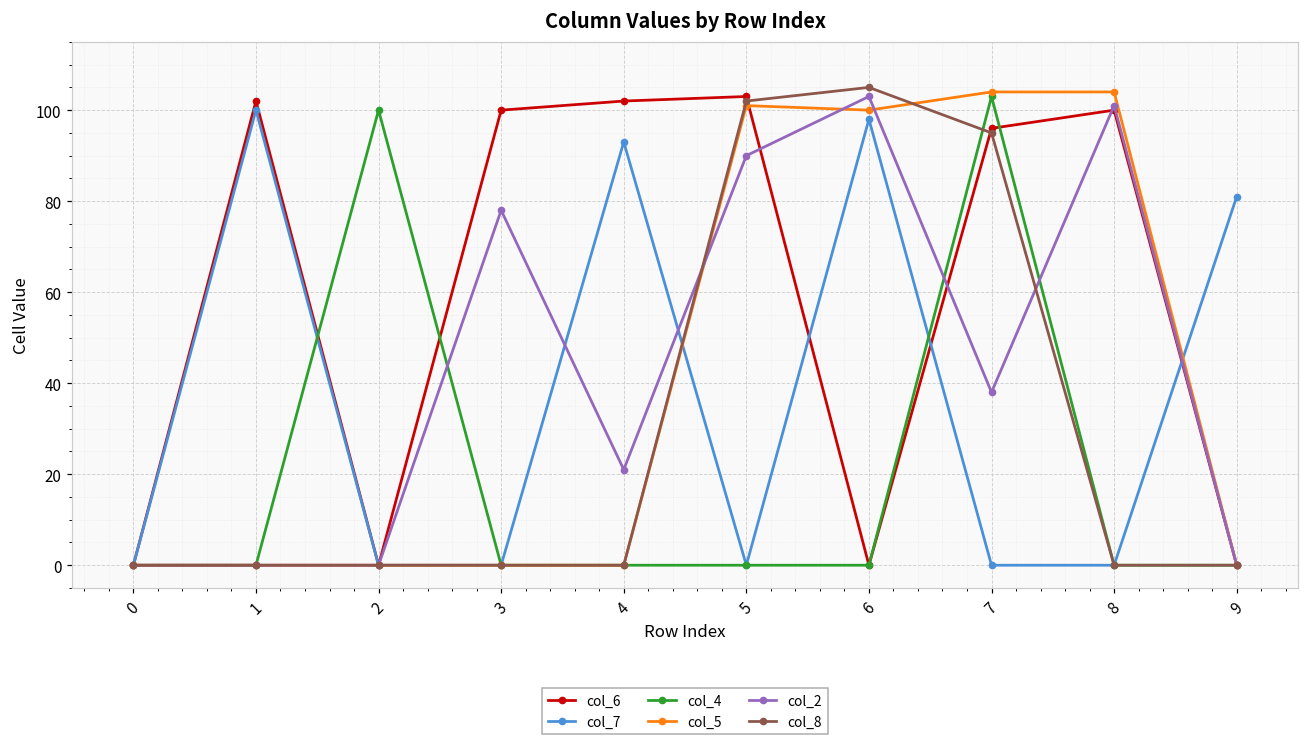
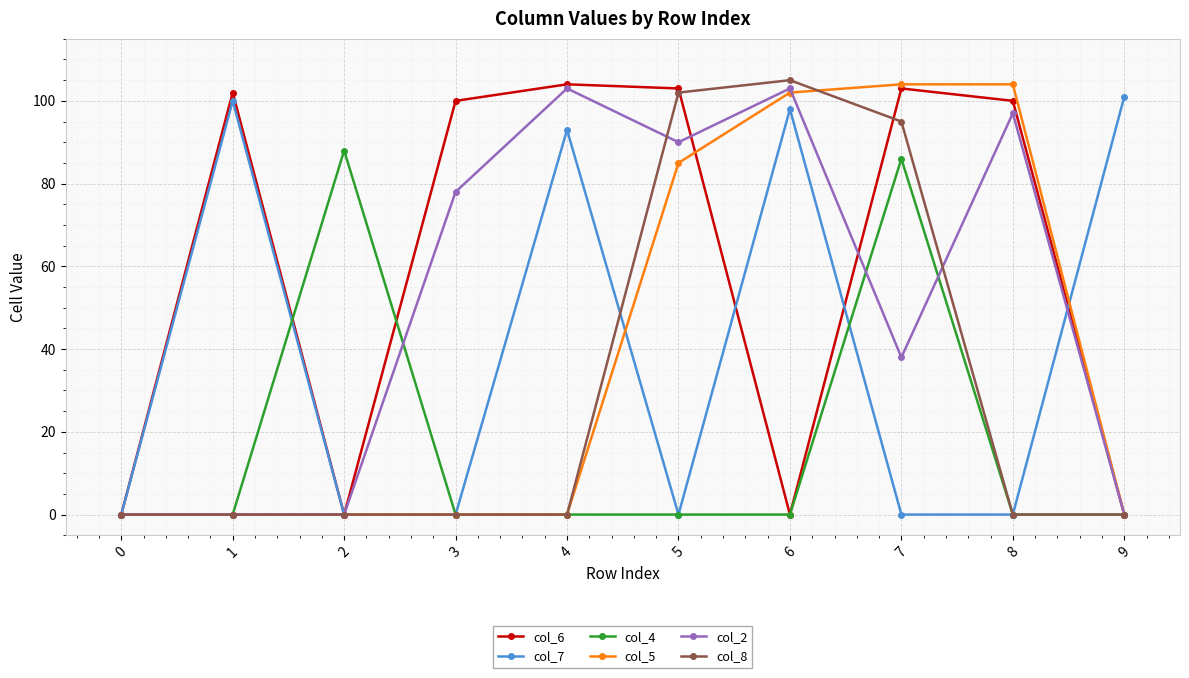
col_4, 2: 100 -> 88
col_6, 4: 102 -> 104
col_2, 4: 21 -> 103
col_5, 5: 101 -> 85
col_5, 6: 100 -> 102
col_6, 7: 96 -> 103
col_4, 7: 103 -> 86
col_2, 8: 101 -> 97
col_7, 9: 81 -> 101
